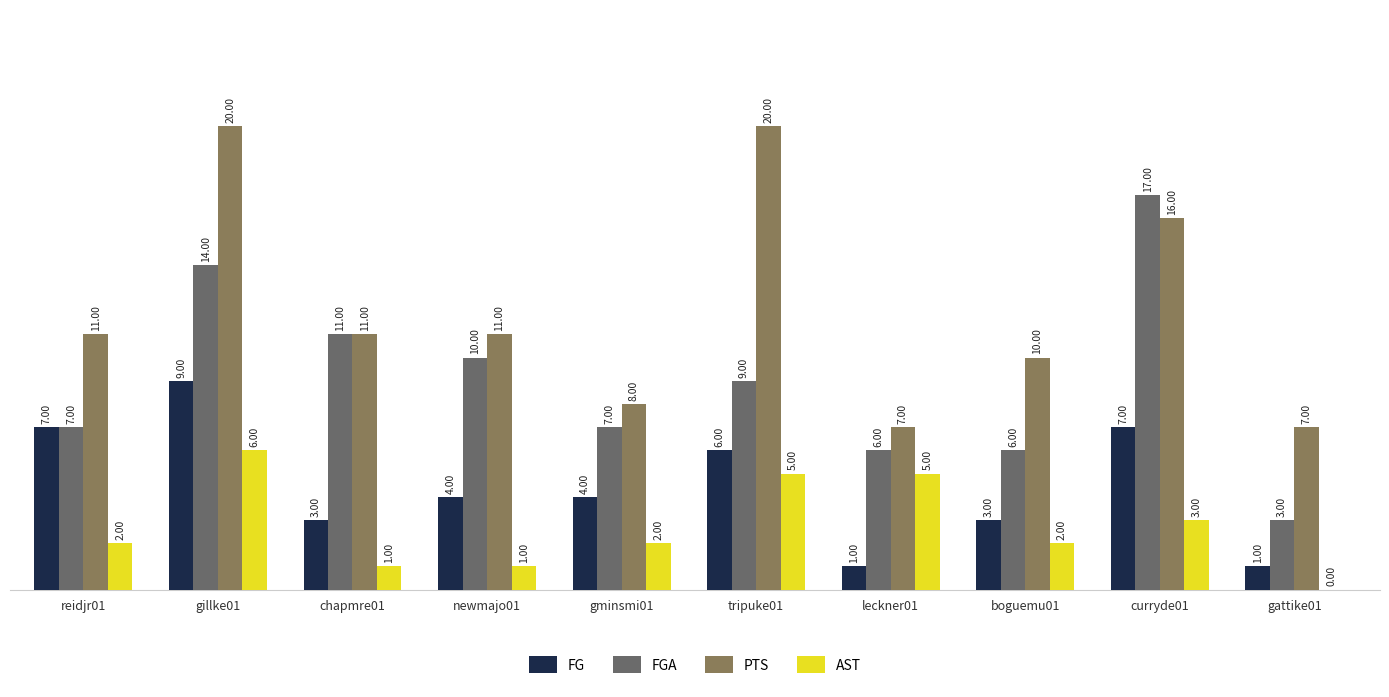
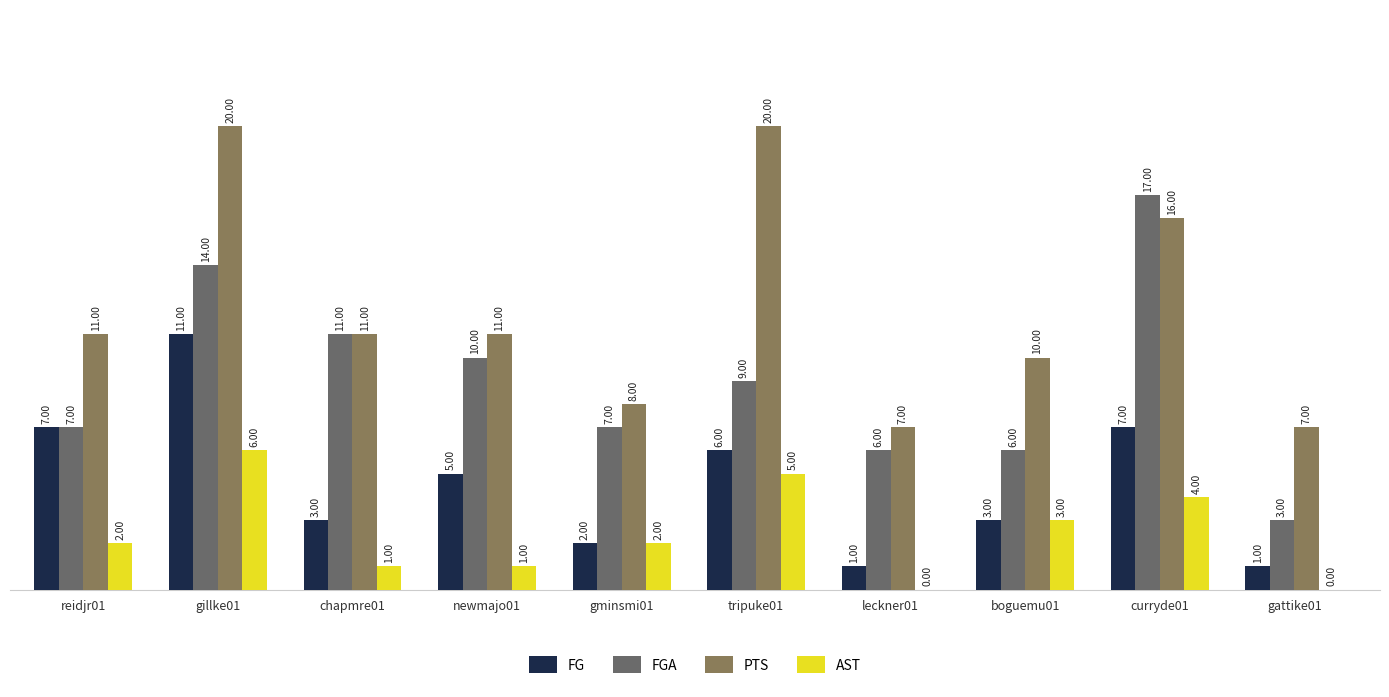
FG, gillke01: 9.00 -> 11.00
FG, newmajo01: 4.00 -> 5.00
FG, gminsmi01: 4.00 -> 2.00
AST, leckner01: 5.00 -> 0.00
AST, boguemu01: 2.00 -> 3.00
AST, curryde01: 3.00 -> 4.00
